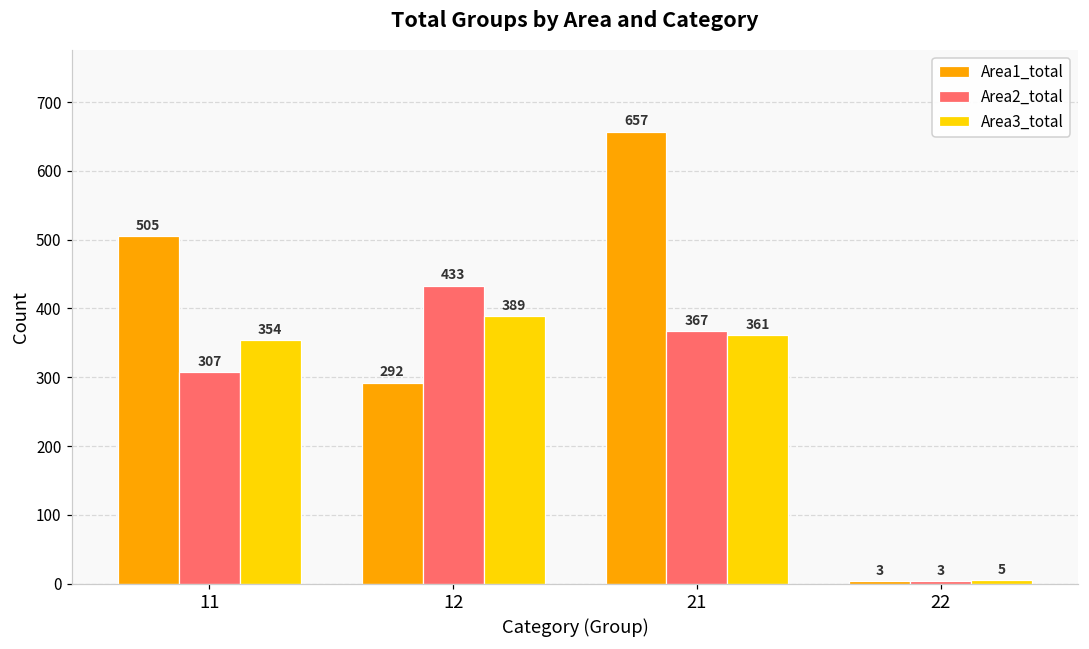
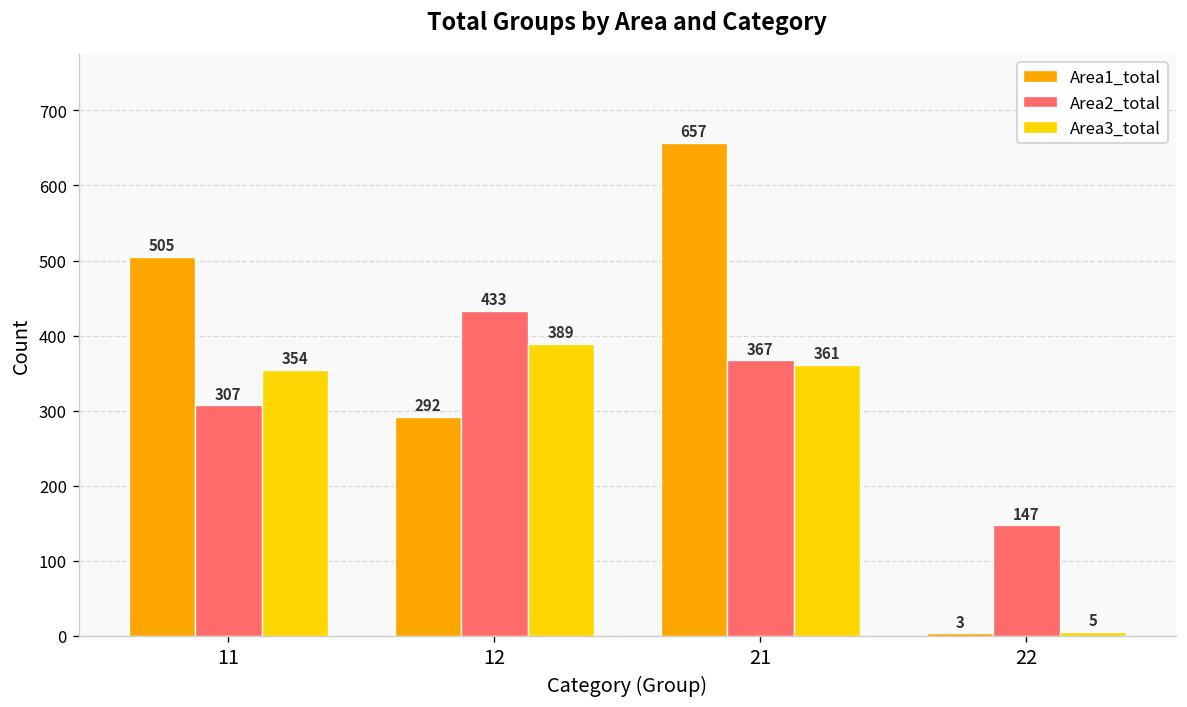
Area2_total, 22: 3 -> 147
